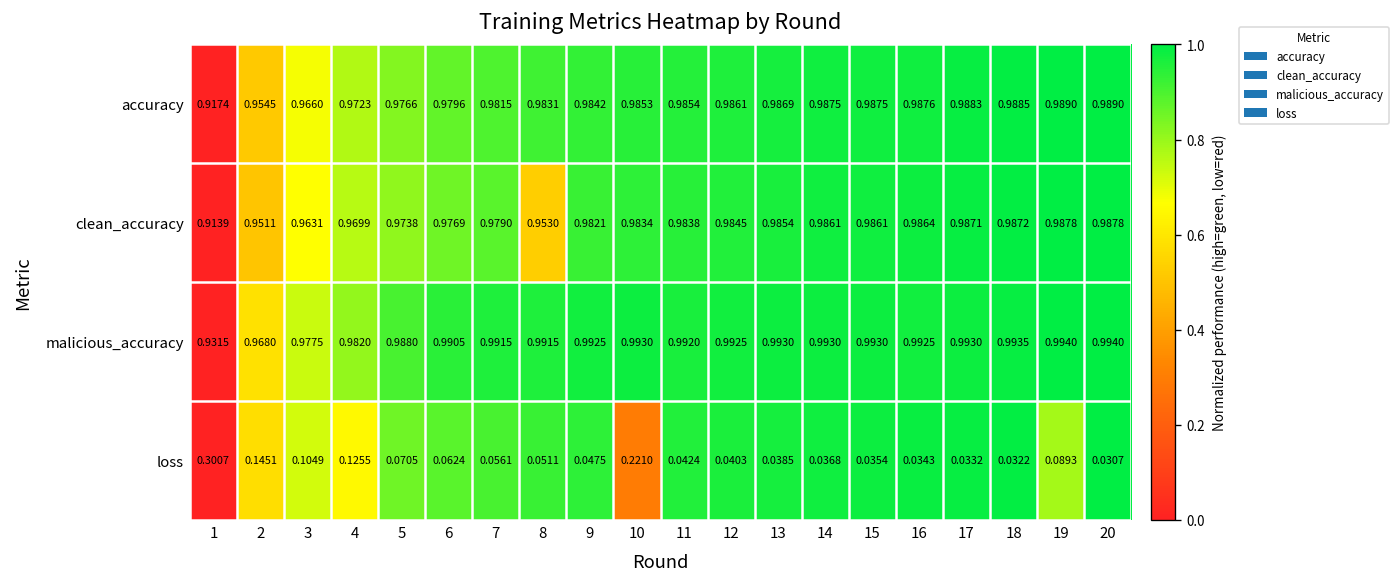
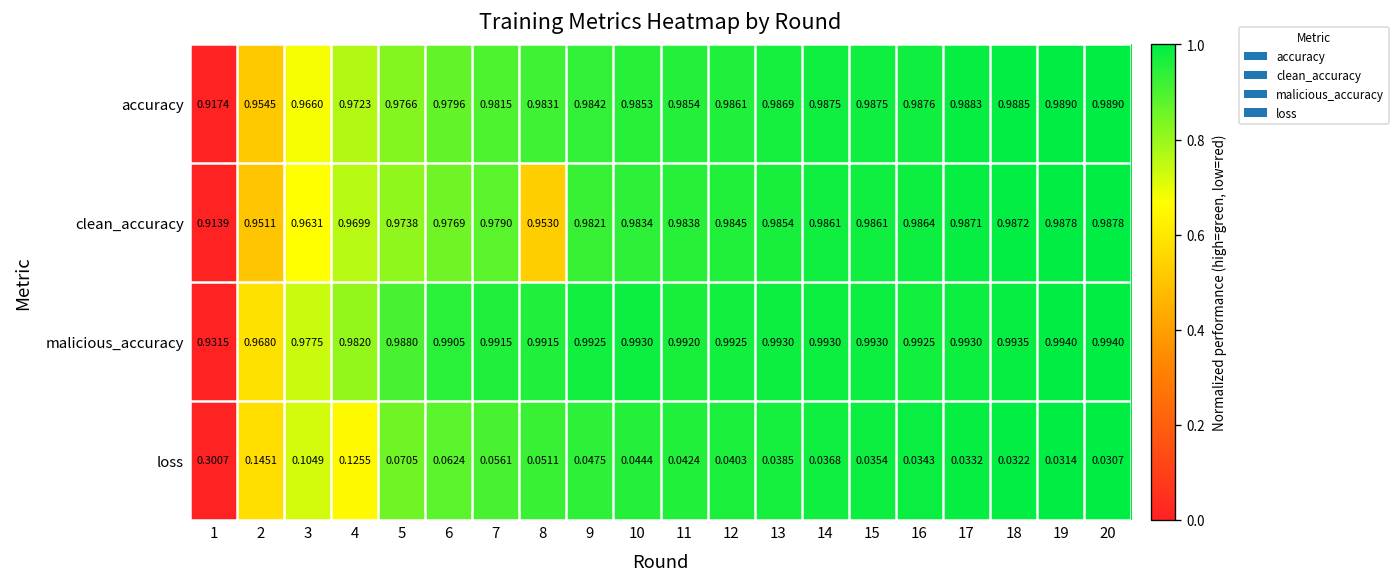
loss, 10: 0.2210 -> 0.0444
loss, 19: 0.0893 -> 0.0314
